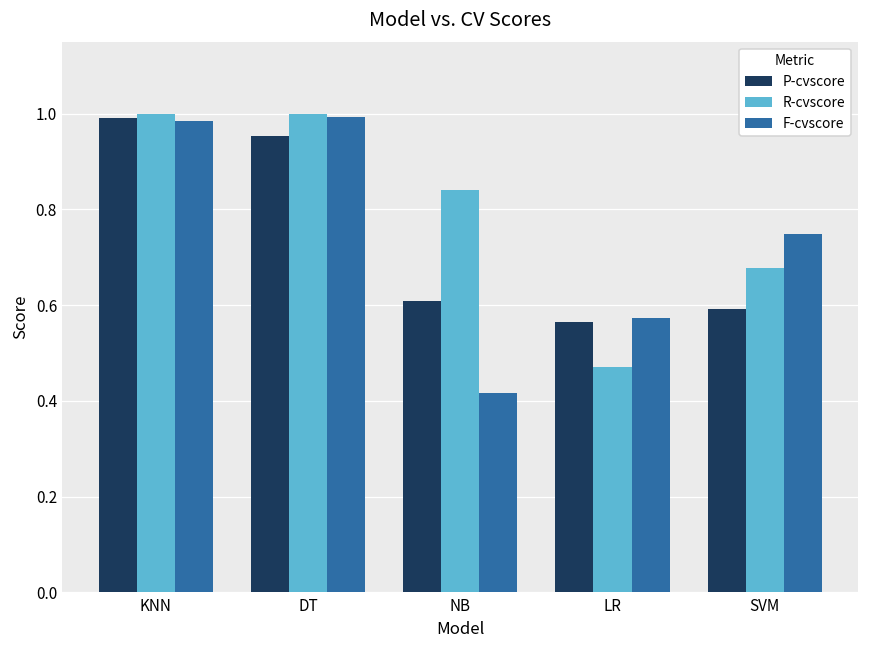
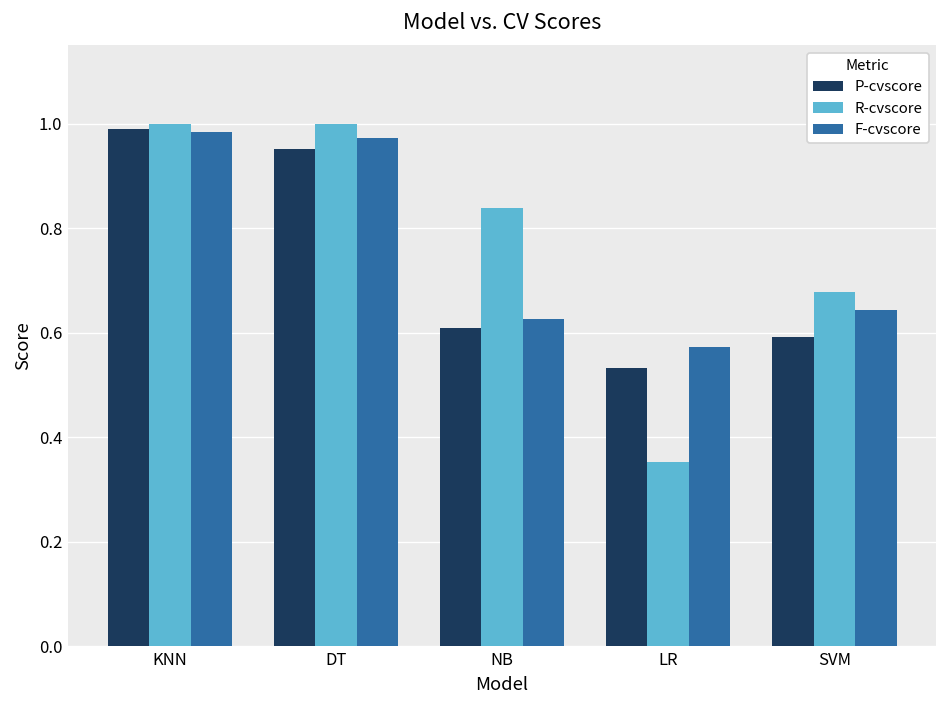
F-cvscore, DT: 0.99 -> 0.97
F-cvscore, NB: 0.42 -> 0.63
P-cvscore, LR: 0.56 -> 0.53
R-cvscore, LR: 0.47 -> 0.35
F-cvscore, SVM: 0.75 -> 0.64
